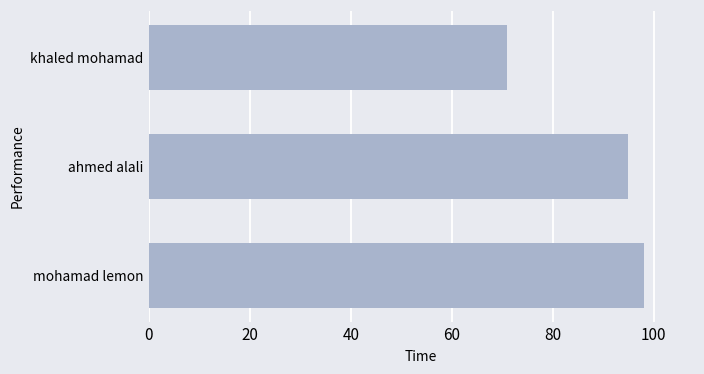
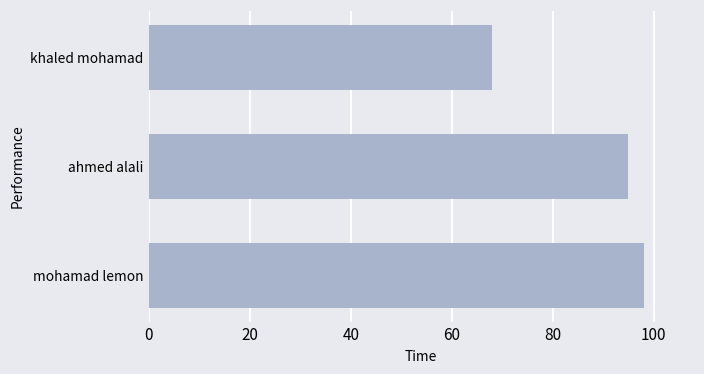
khaled mohamad: 71 -> 68
